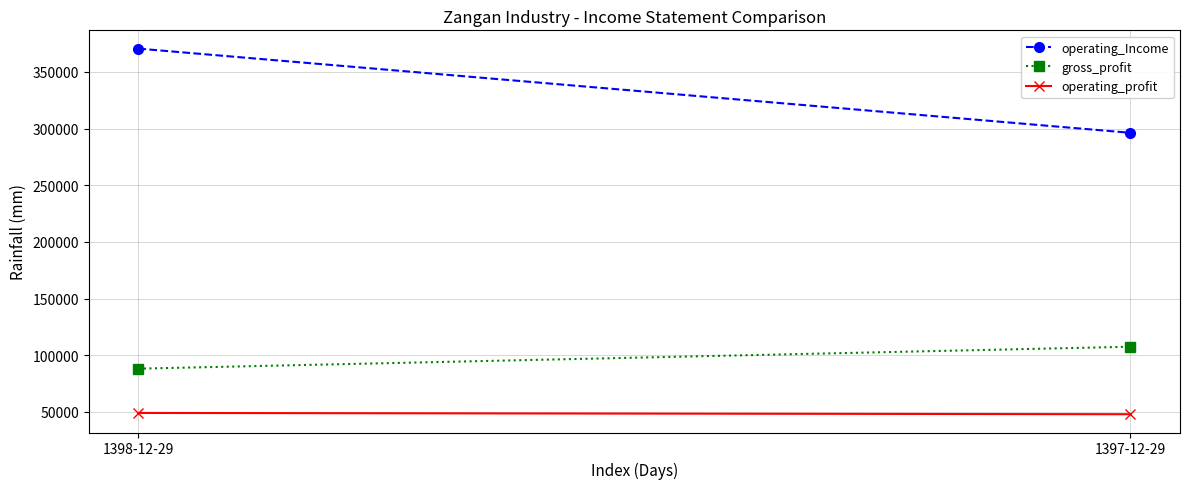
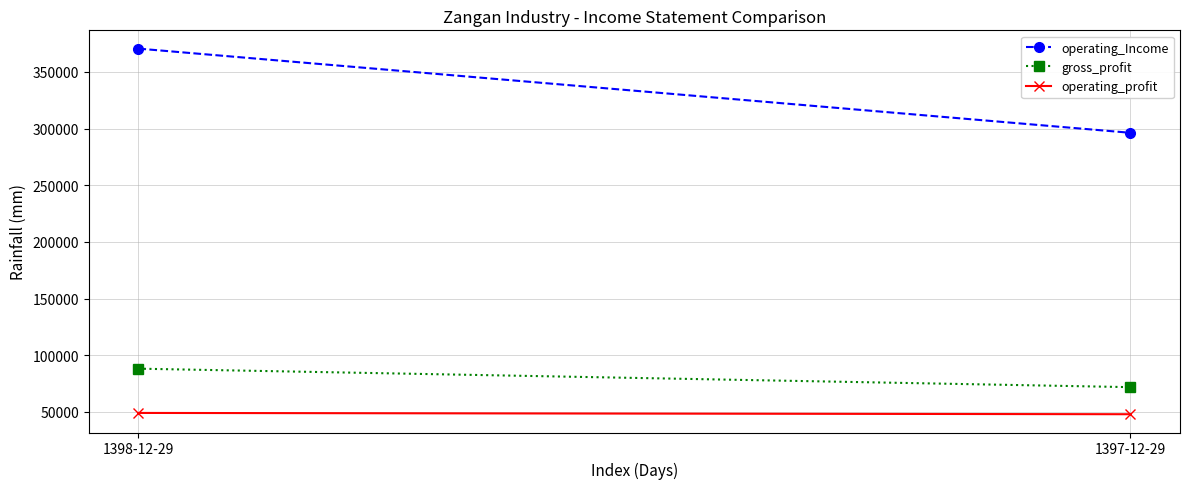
gross_profit, 1397-12-29: 107000 -> 72000
